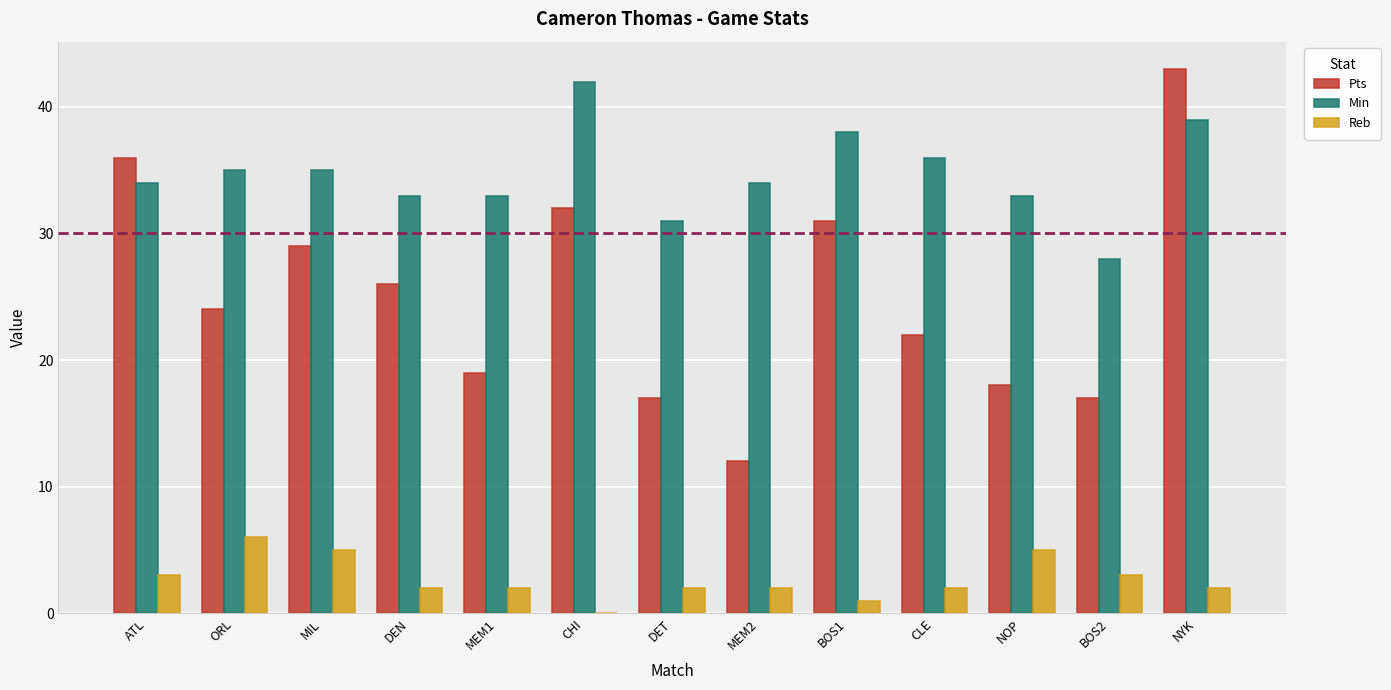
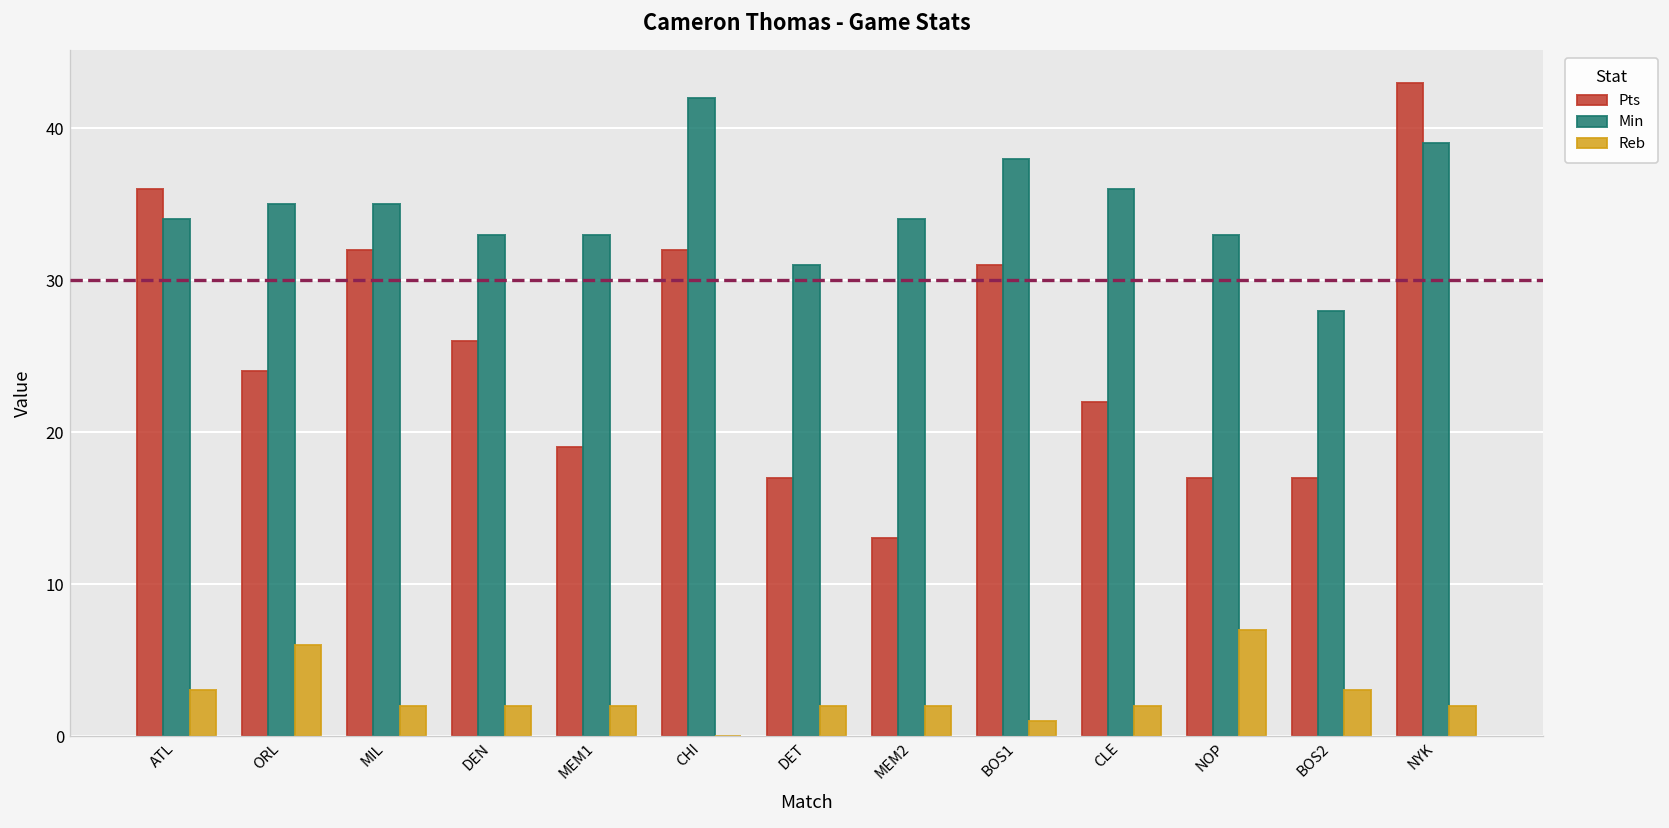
Pts, MIL: 29 -> 32
Reb, MIL: 5 -> 2
Pts, MEM2: 12 -> 13
Pts, NOP: 18 -> 17
Reb, NOP: 5 -> 7
